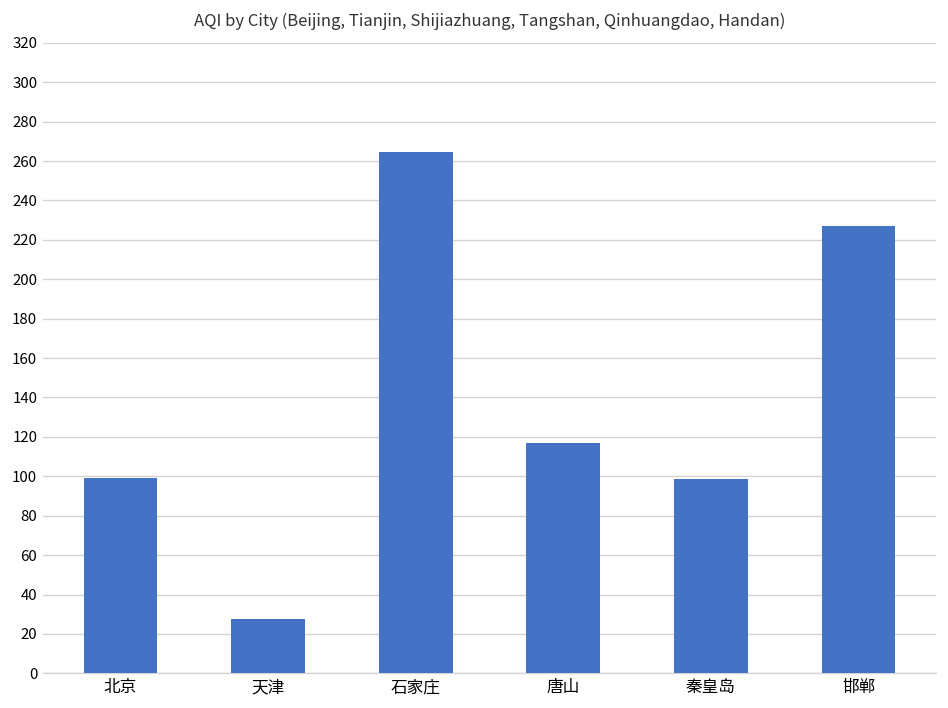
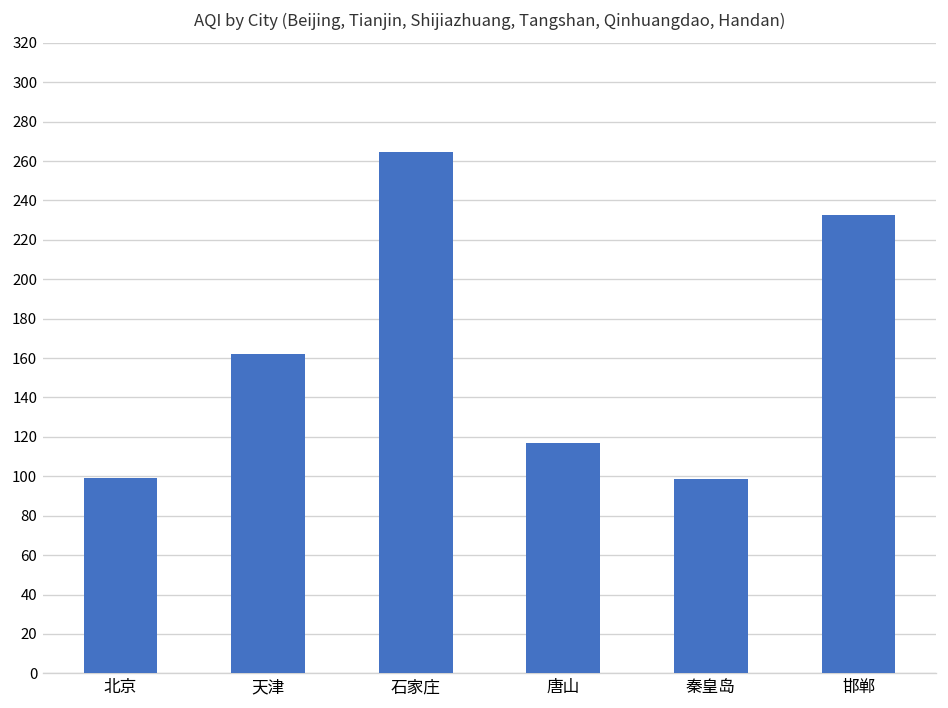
天津: 27 -> 162
邯郸: 227 -> 232
